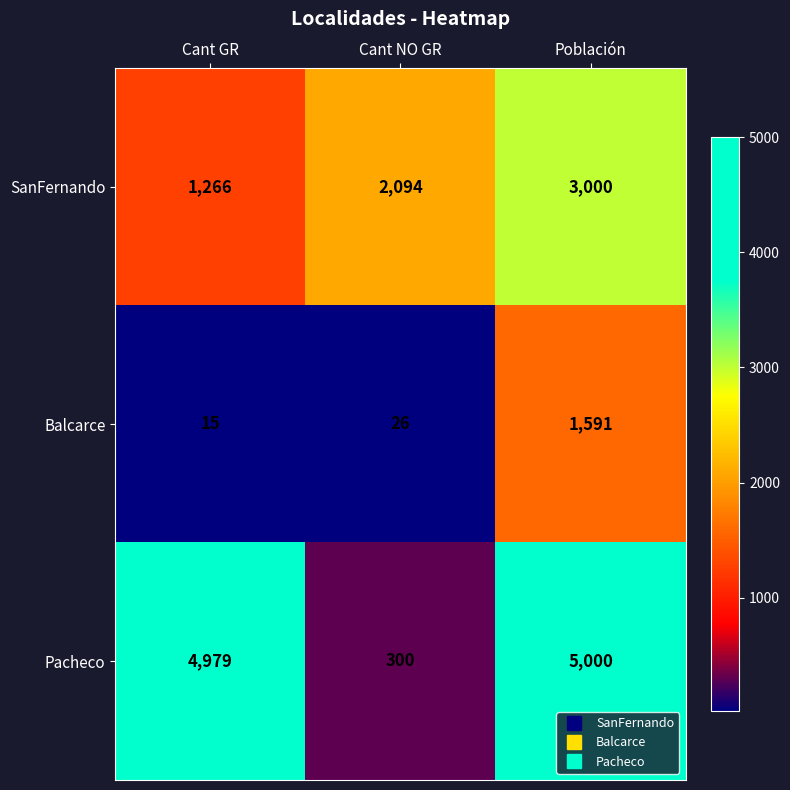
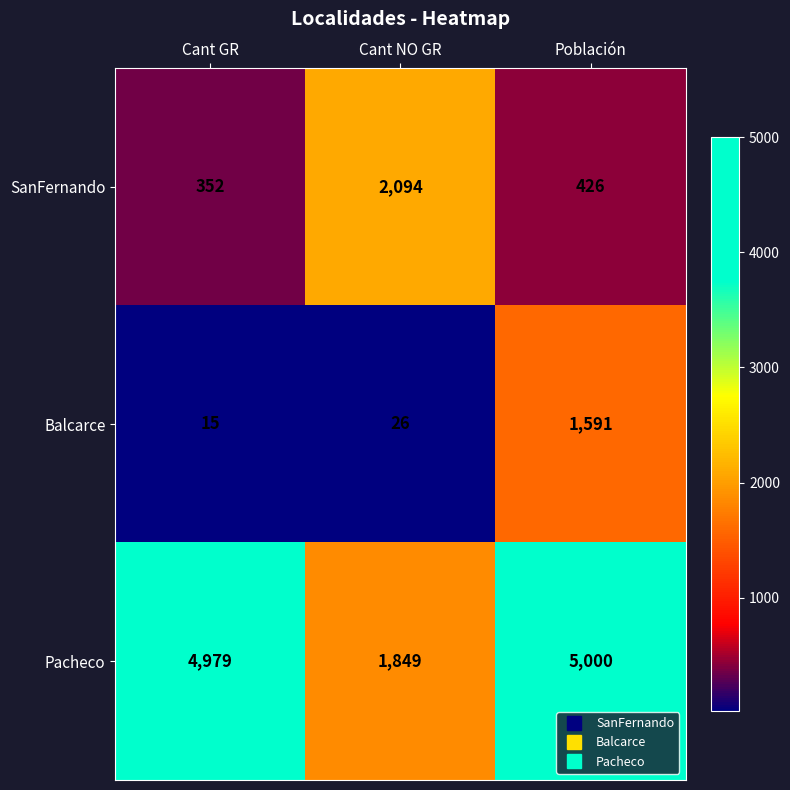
SanFernando, Cant GR: 1,266 -> 352
SanFernando, Población: 3,000 -> 426
Pacheco, Cant NO GR: 300 -> 1,849
